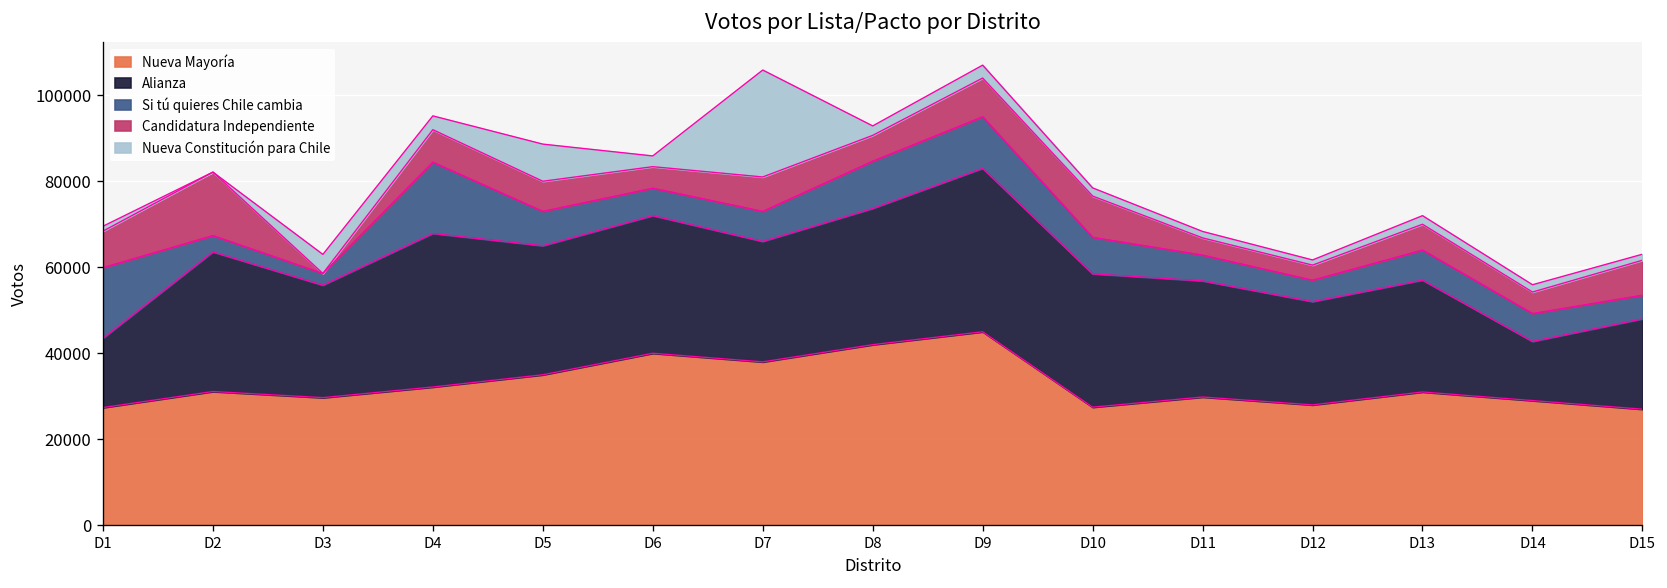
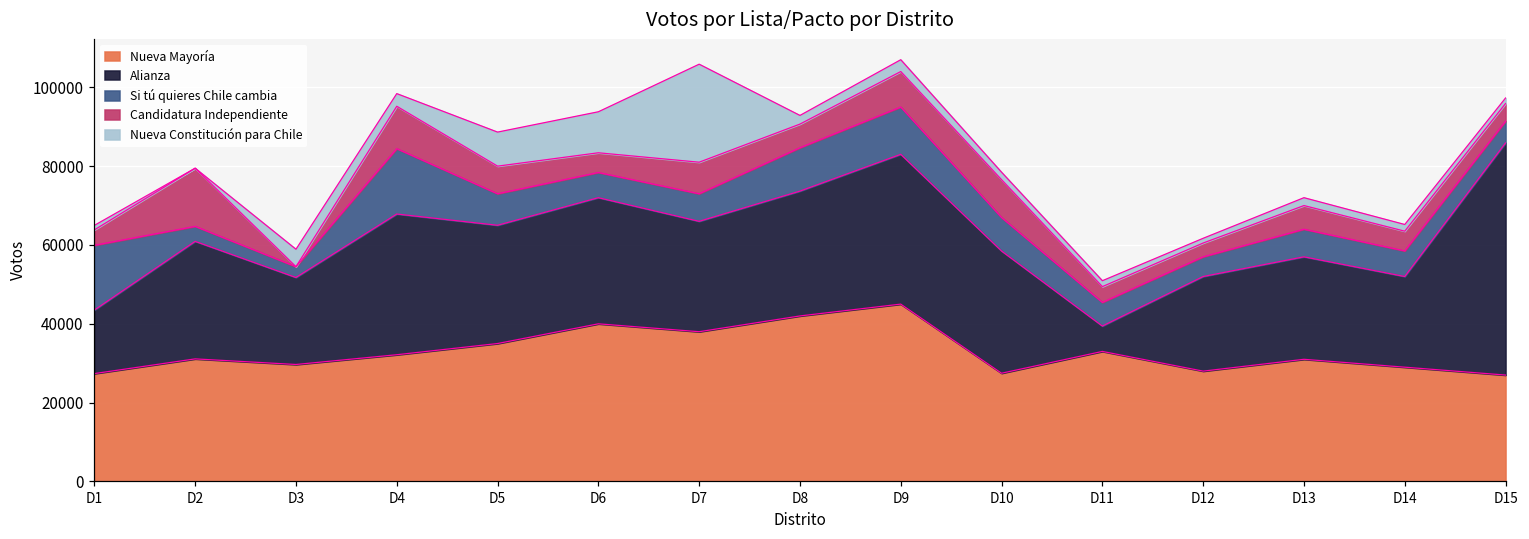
Candidatura Independiente, D1: 8000 -> 4000
Alianza, D2: 32000 -> 30000
Alianza, D3: 26000 -> 22000
Candidatura Independiente, D4: 8000 -> 11000
Nueva Constitución para Chile, D6: 3000 -> 10000
Nueva Mayoría, D11: 30000 -> 33000
Alianza, D11: 27000 -> 6000
Alianza, D14: 14000 -> 23000
Alianza, D15: 21000 -> 59000
Candidatura Independiente, D15: 8000 -> 5000
